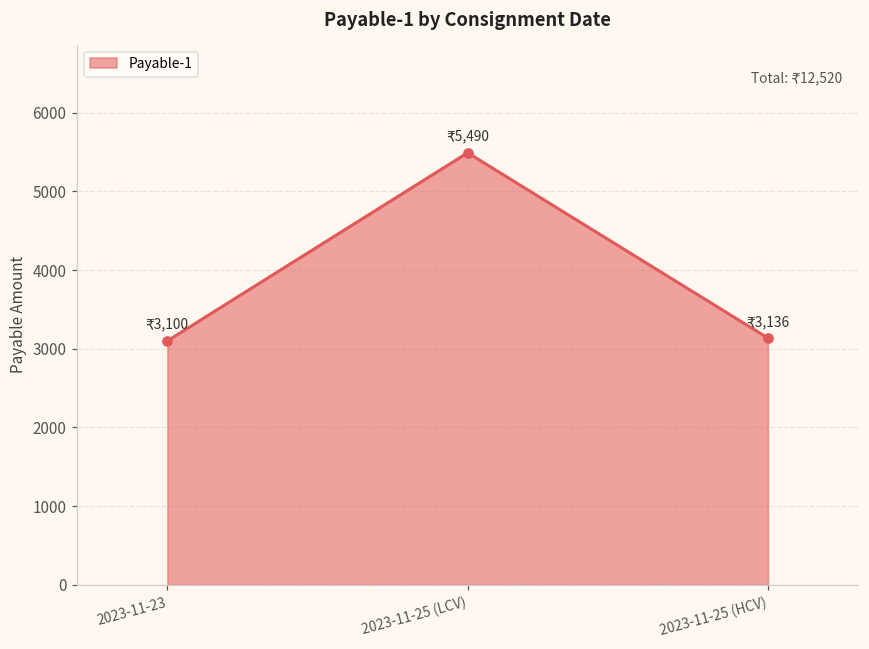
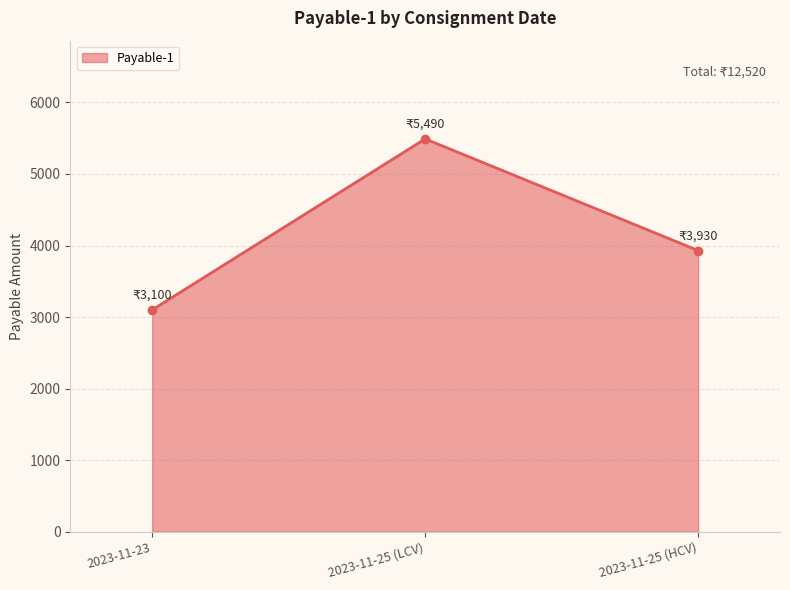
2023-11-25 (HCV): 3,136 -> 3,930
